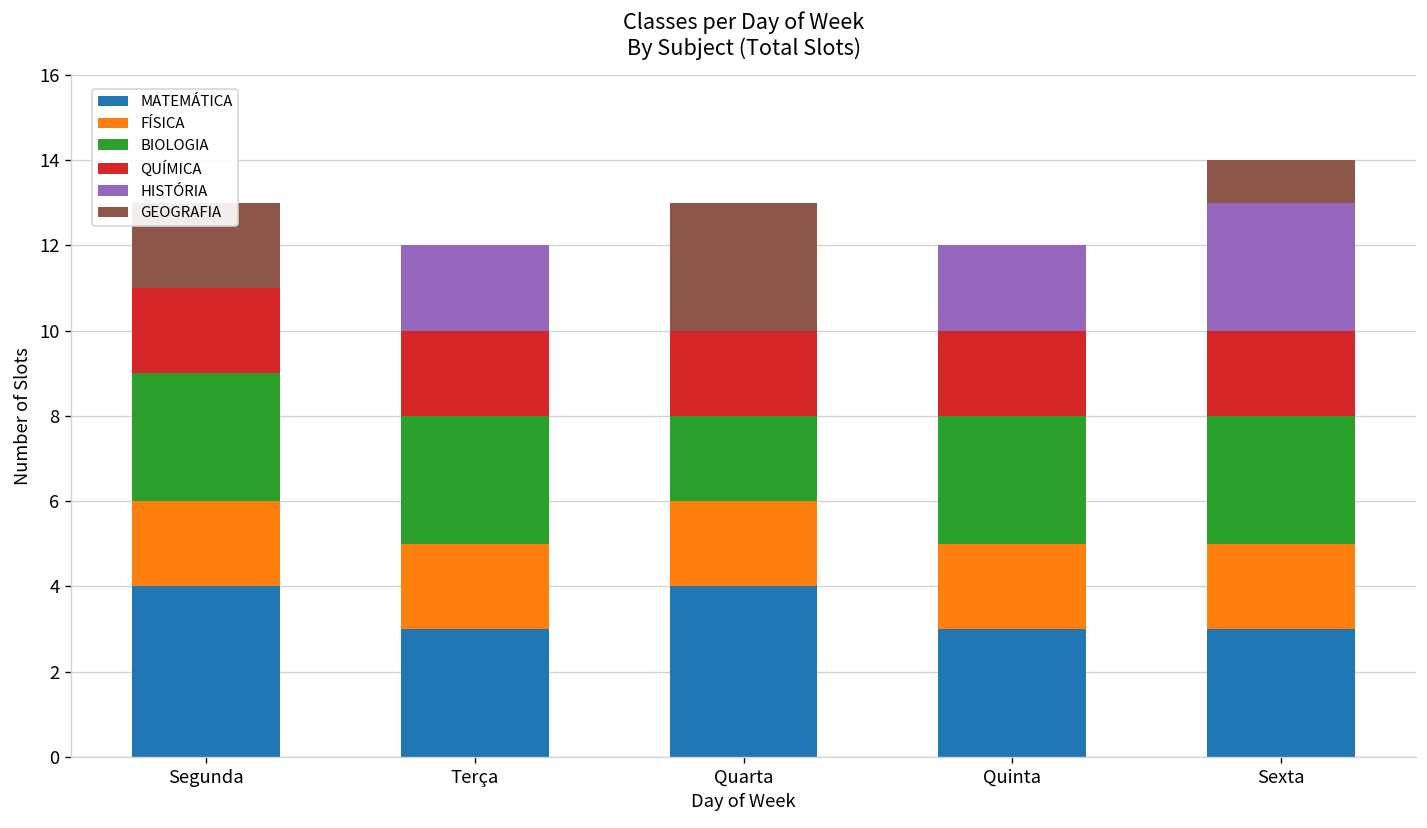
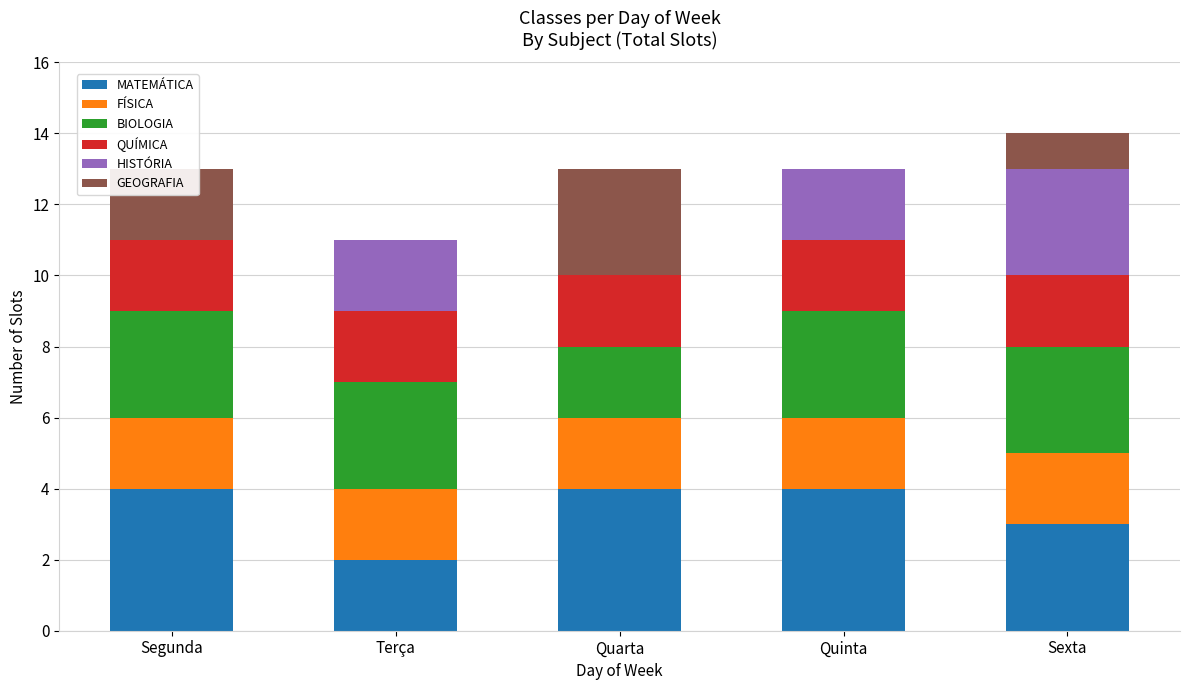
MATEMÁTICA, Terça: 3 -> 2
MATEMÁTICA, Quinta: 3 -> 4
